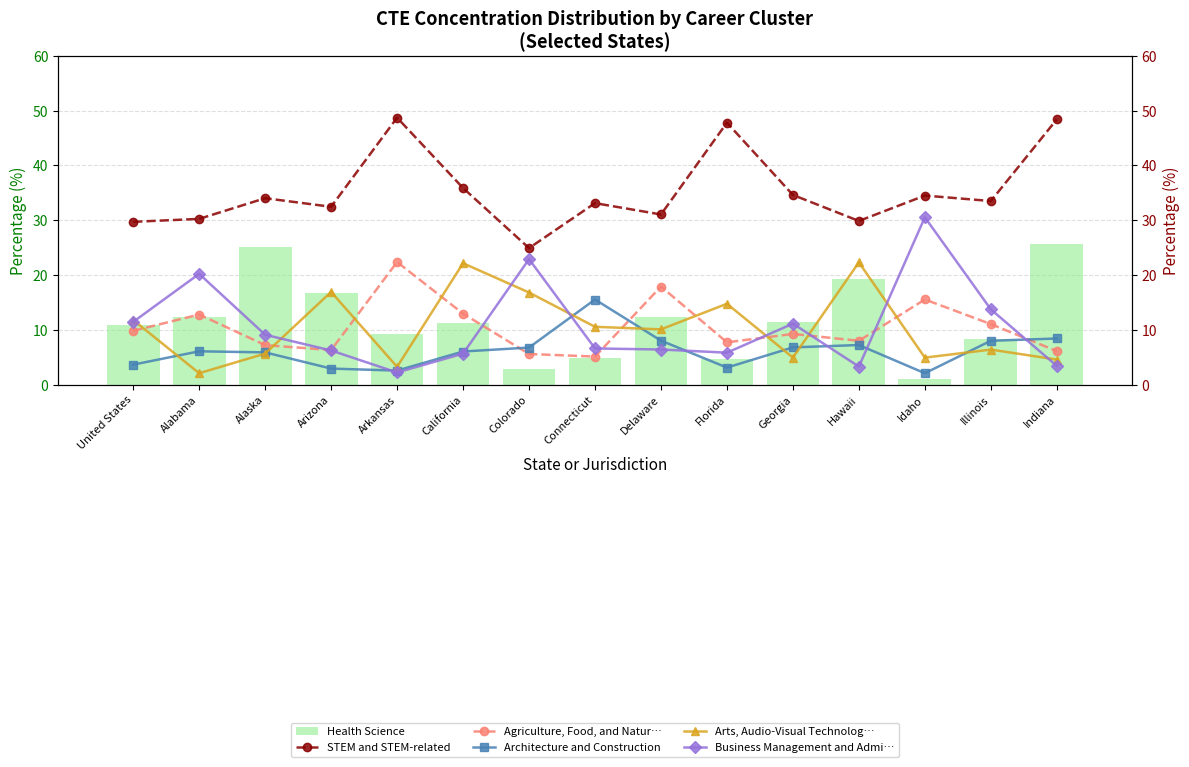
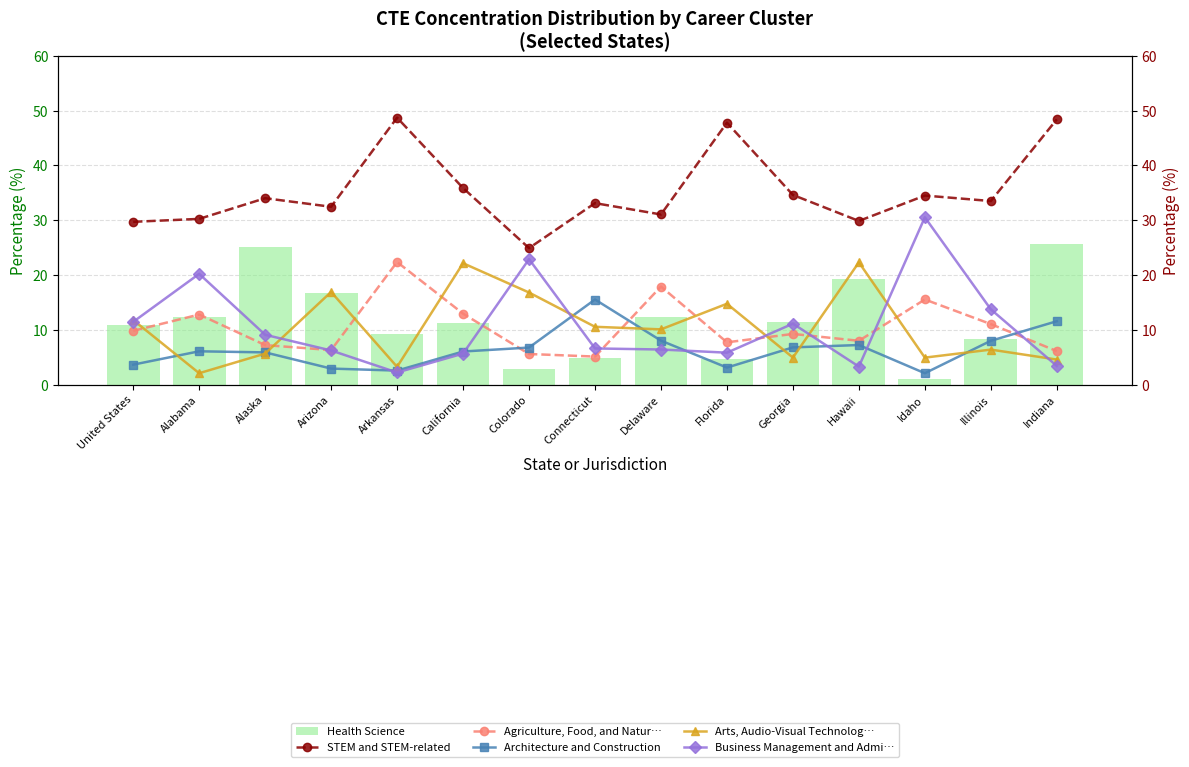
Architecture and Construction, Indiana: 8 -> 12
